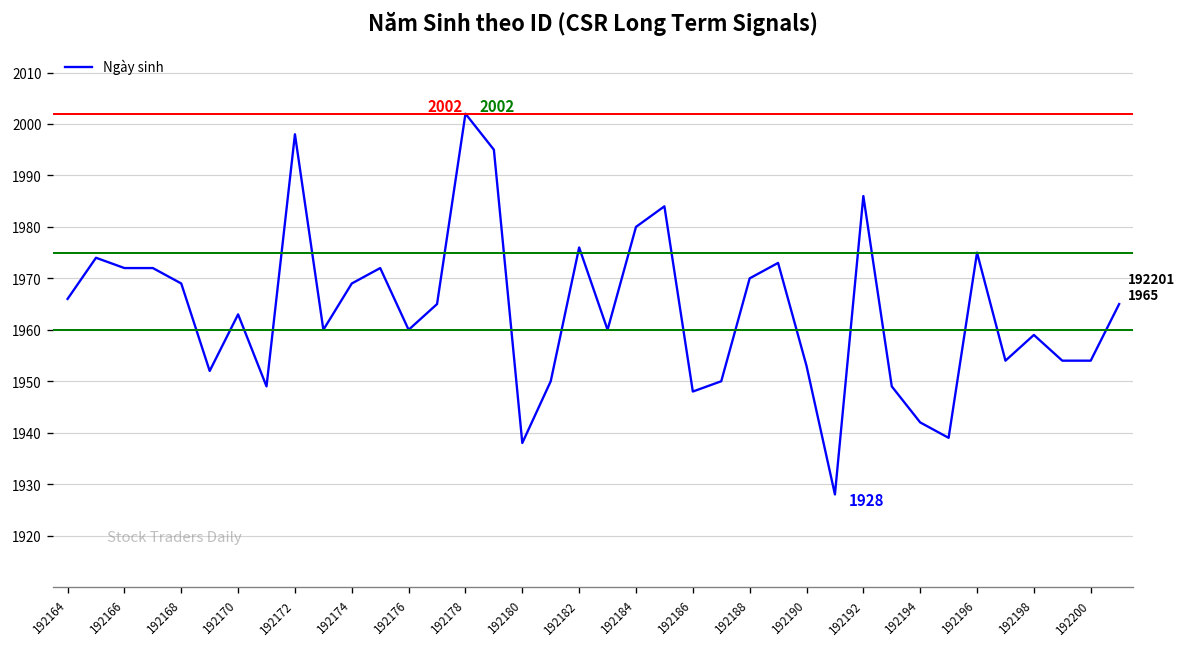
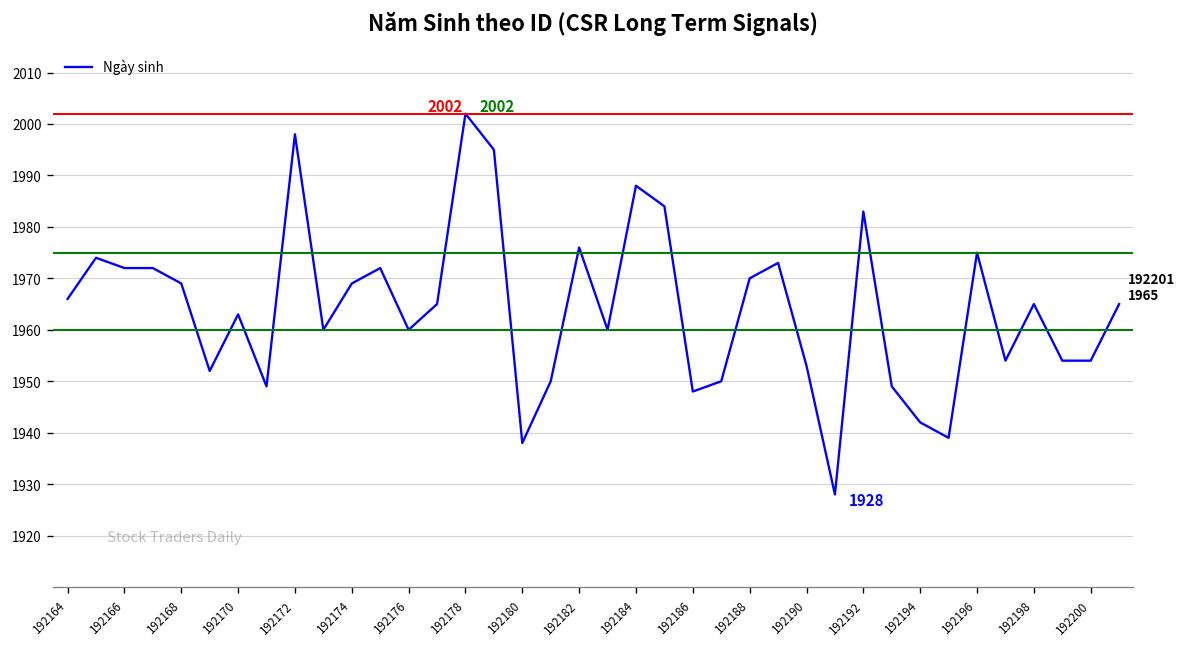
192184: 1980 -> 1988
192192: 1986 -> 1983
192198: 1959 -> 1965
